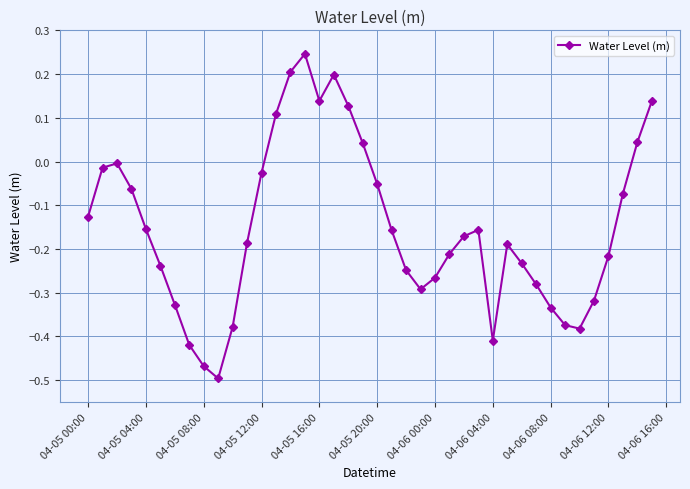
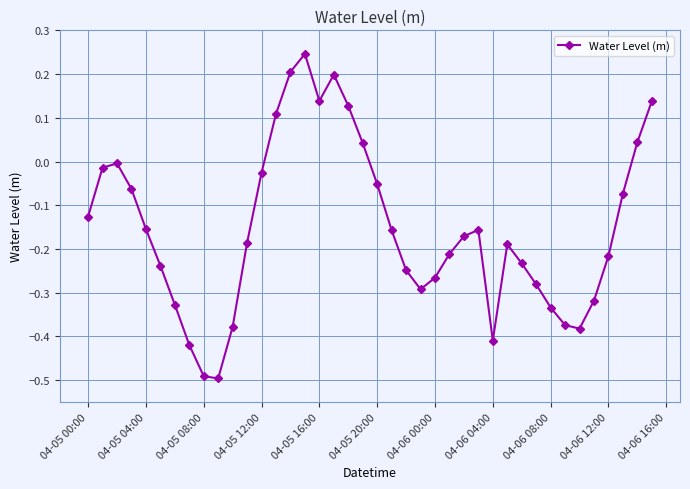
04-05 08:00: -0.47 -> -0.49
